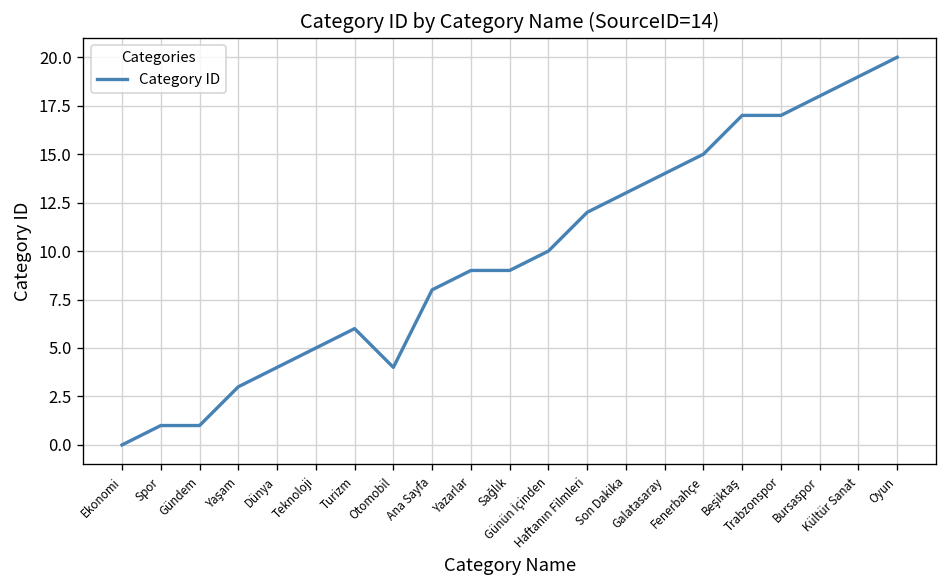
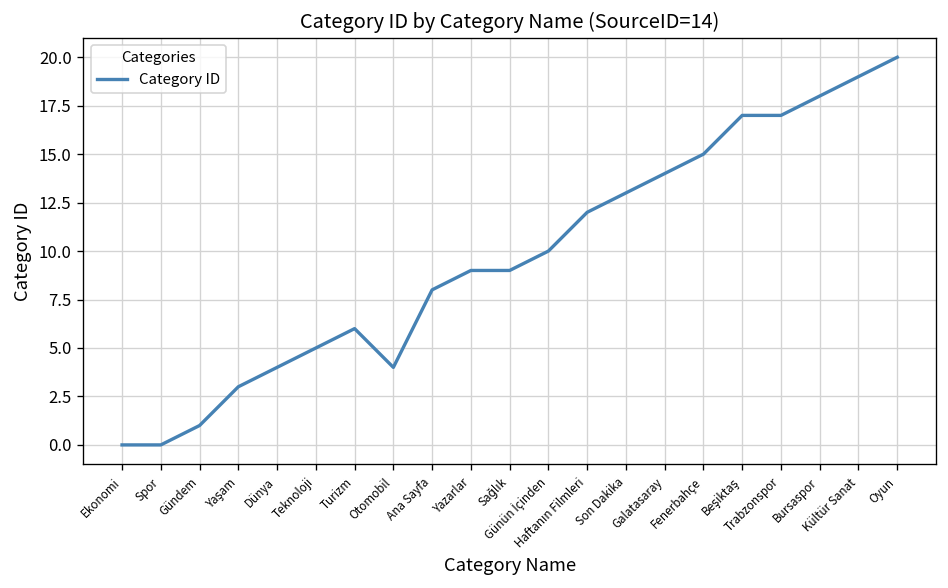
Spor: 1 -> 0
